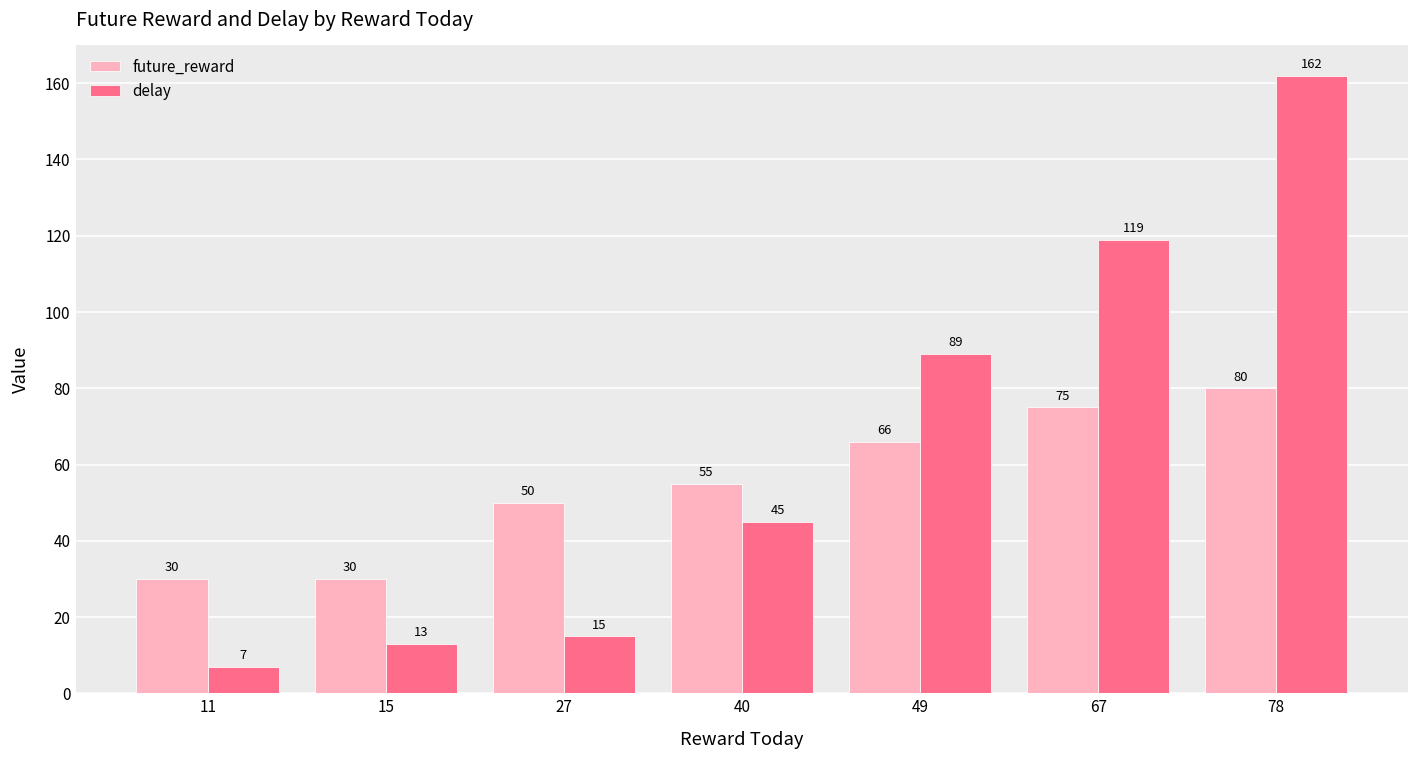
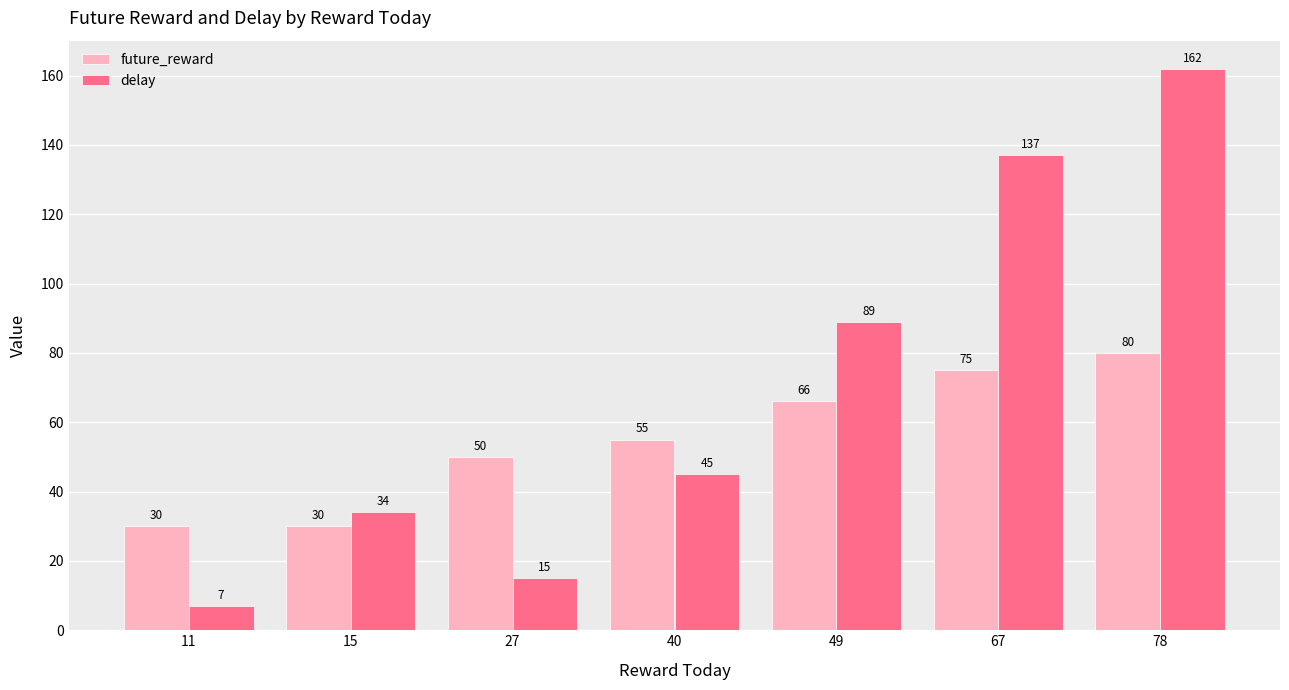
delay, 15: 13 -> 34
delay, 67: 119 -> 137
